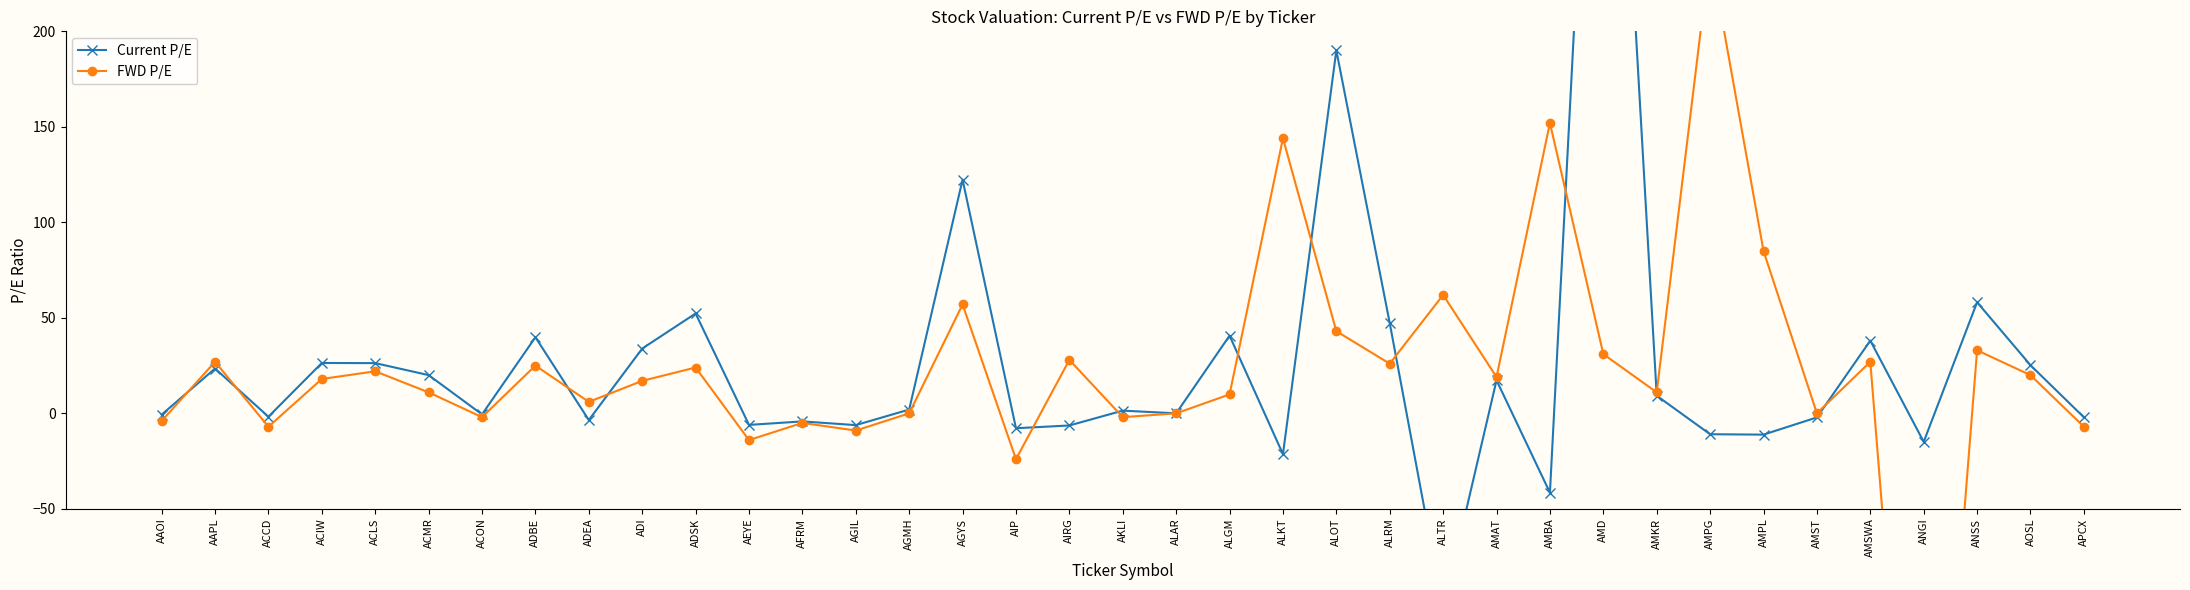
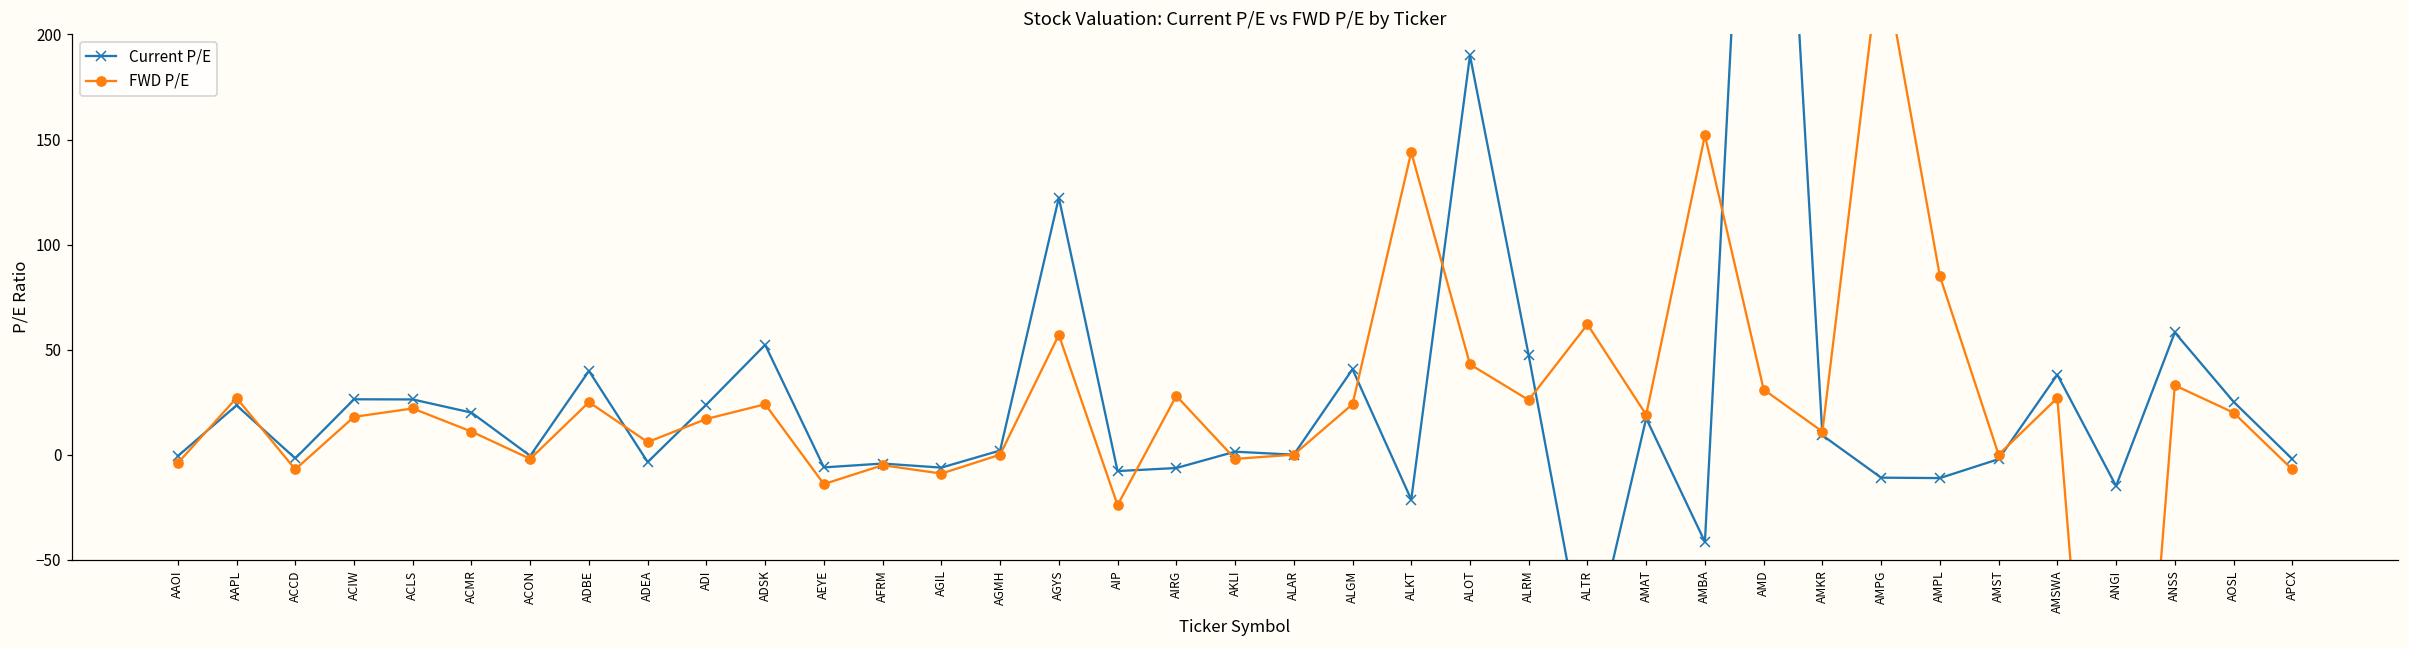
Current P/E, ADI: 34 -> 24
FWD P/E, ALGM: 10 -> 24
